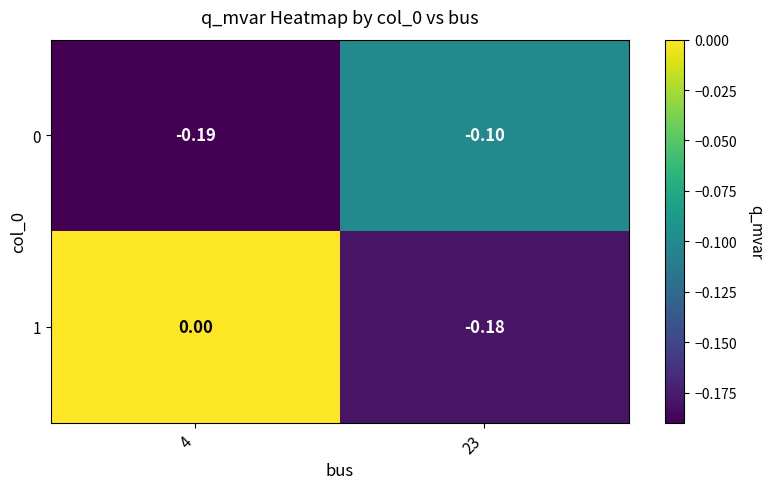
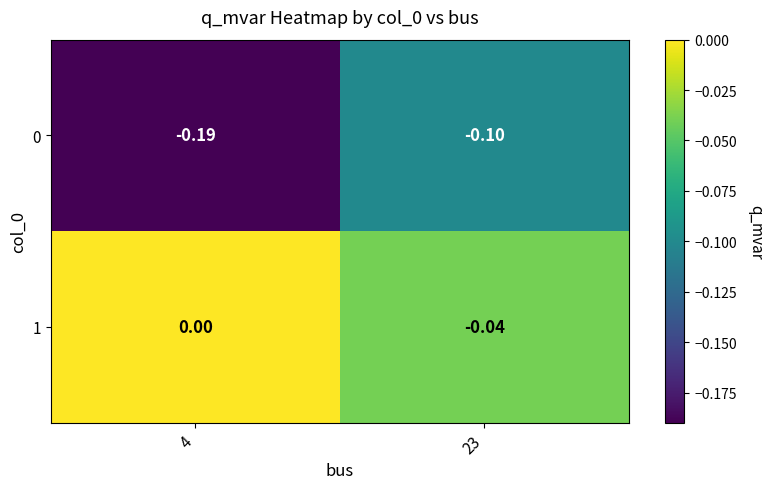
1, 23: -0.18 -> -0.04
